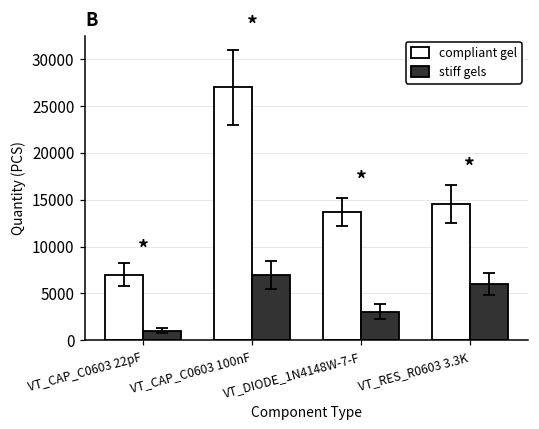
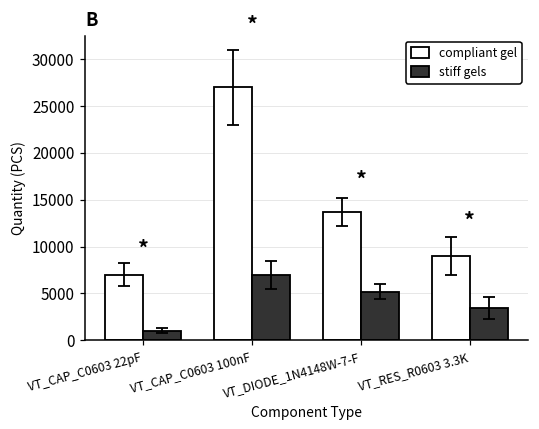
stiff gels, VT_DIODE_1N4148W-7-F: 3000 -> 5000
compliant gel, VT_RES_R0603 3.3K: 15000 -> 9000
stiff gels, VT_RES_R0603 3.3K: 6000 -> 3000
